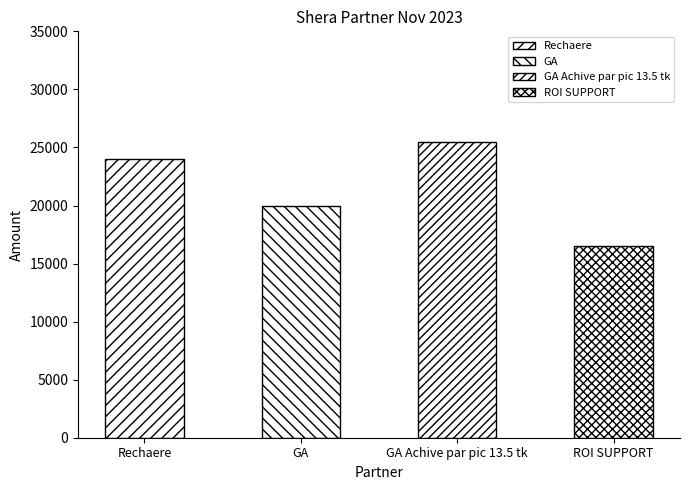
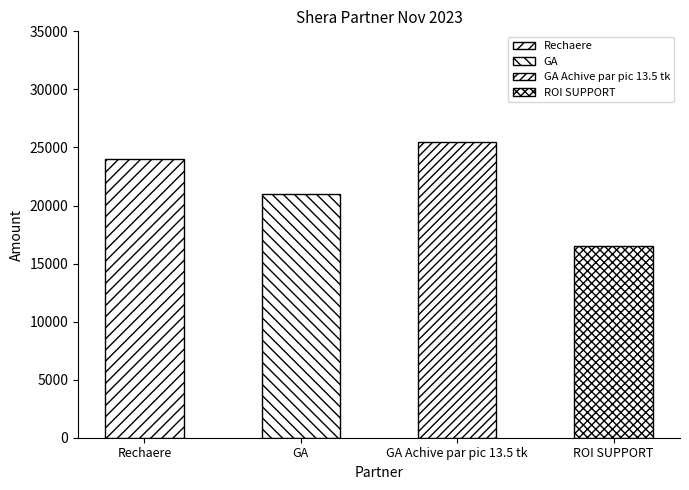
GA: 20000 -> 21000
